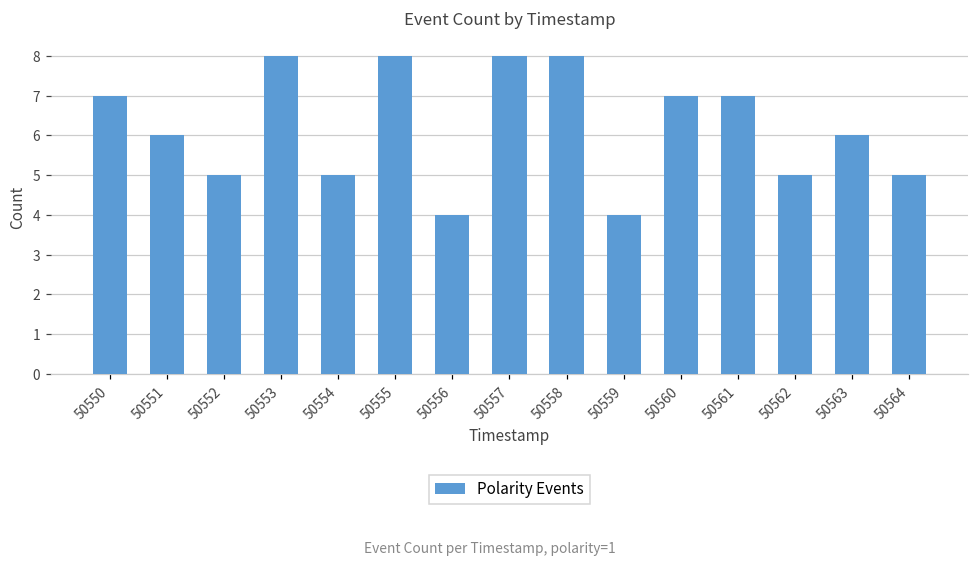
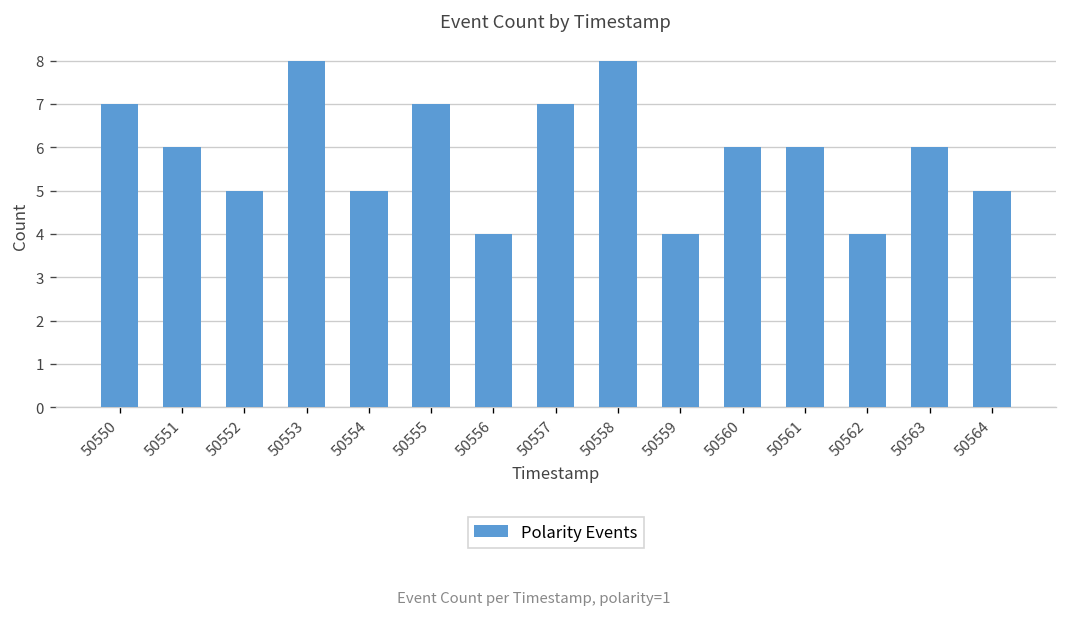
50555: 8 -> 7
50557: 8 -> 7
50560: 7 -> 6
50561: 7 -> 6
50562: 5 -> 4
